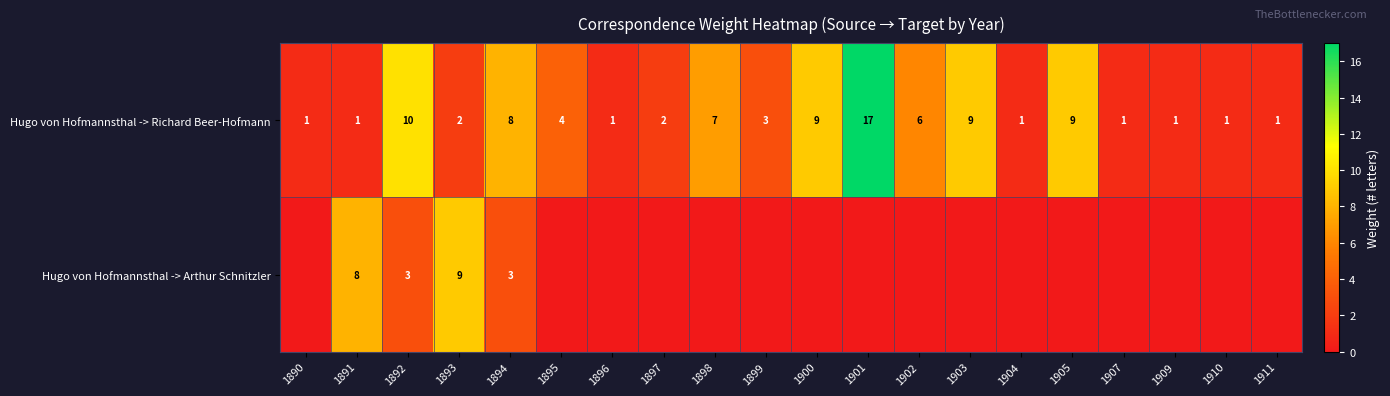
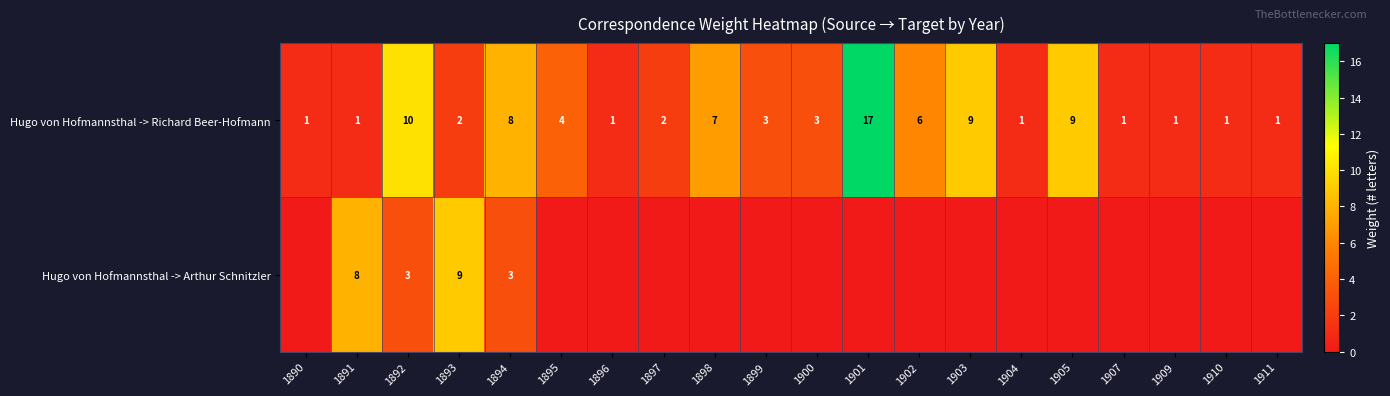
Hugo von Hofmannsthal -> Richard Beer-Hofmann, 1900: 9 -> 3
